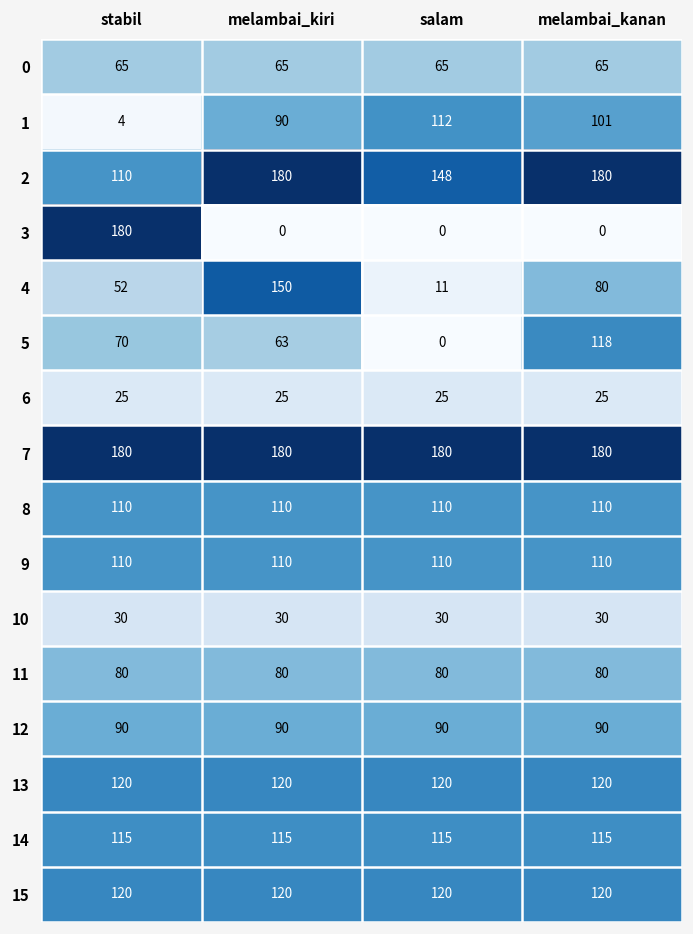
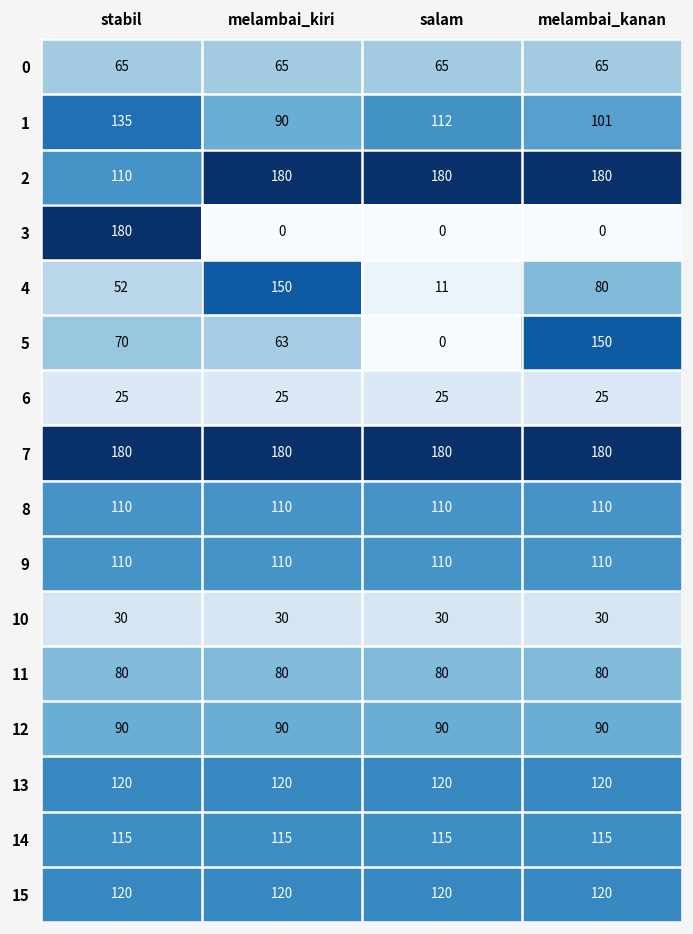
1, stabil: 4 -> 135
2, salam: 148 -> 180
5, melambai_kanan: 118 -> 150
